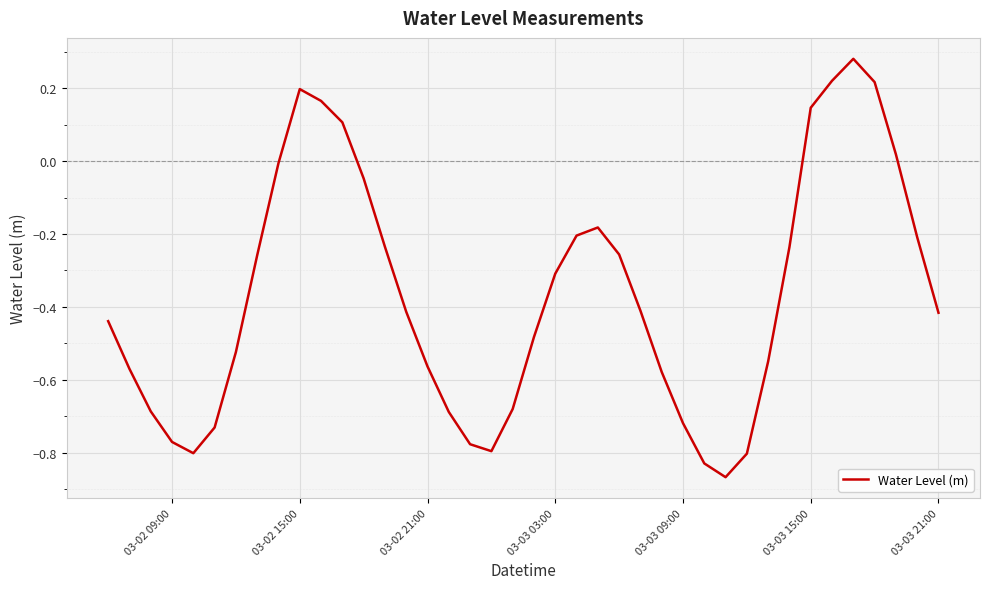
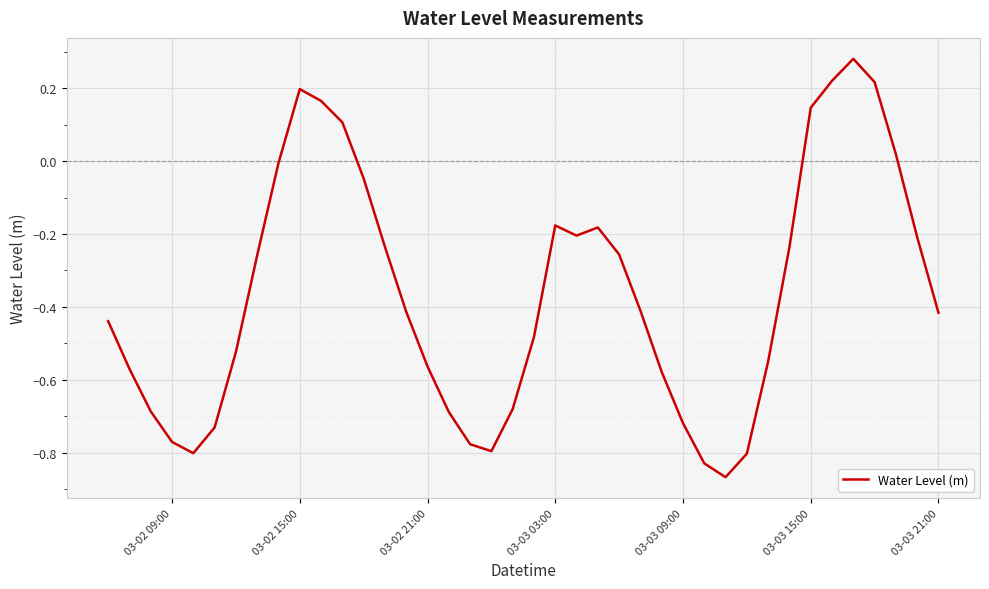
03-03 03:00: -0.31 -> -0.18
